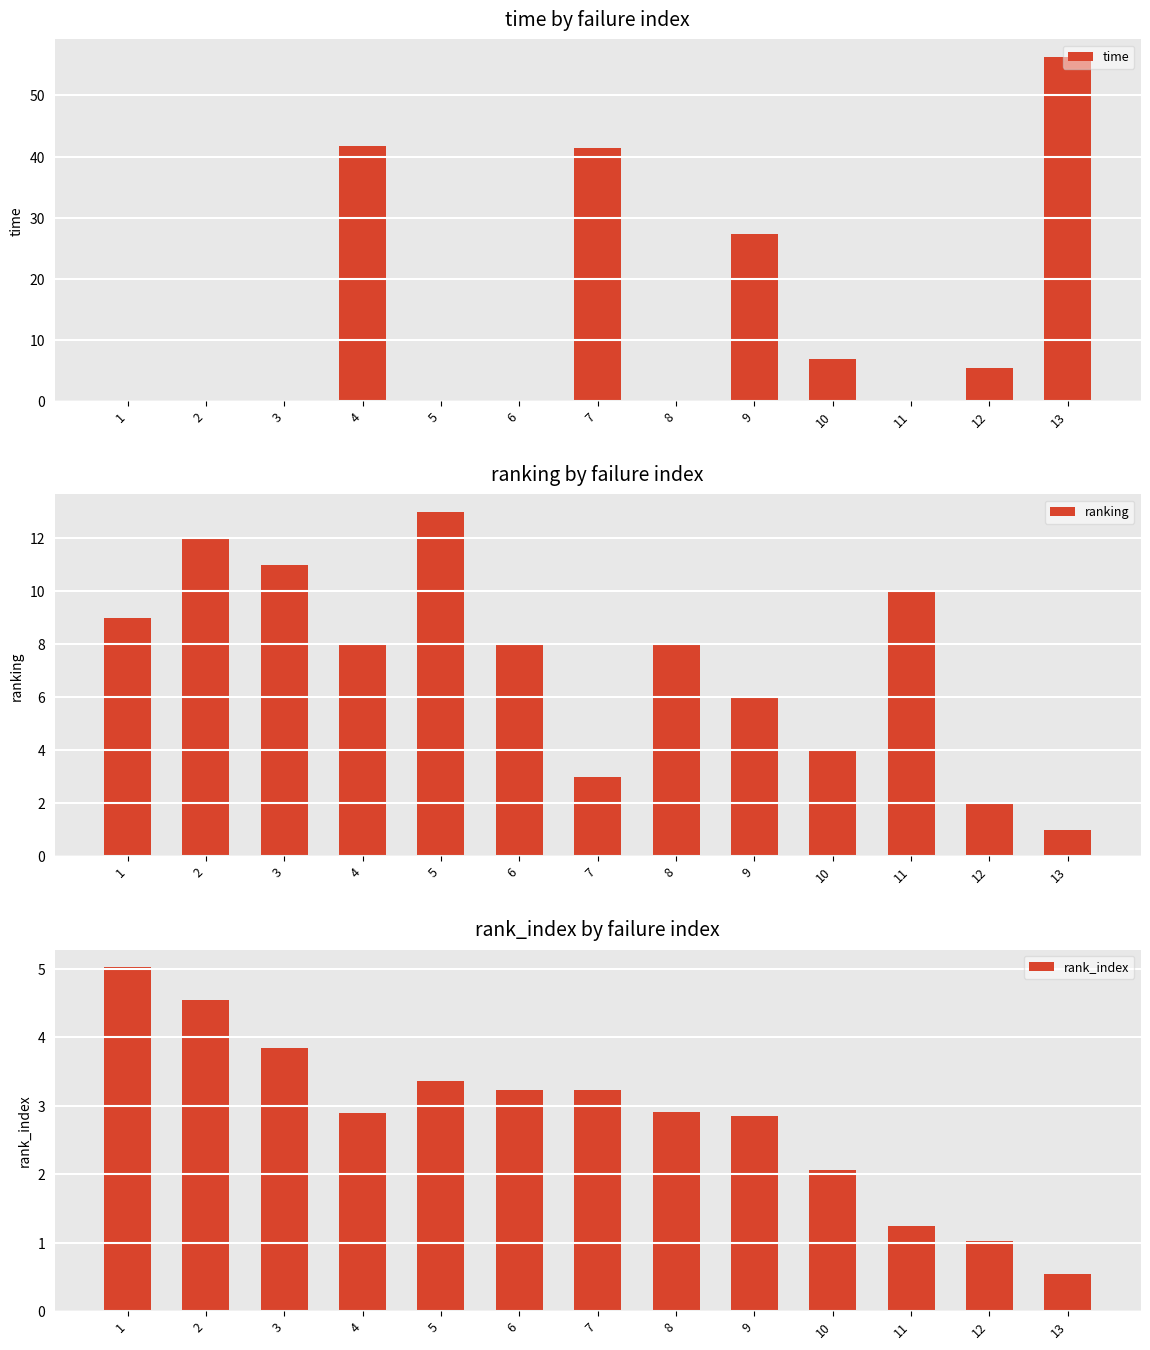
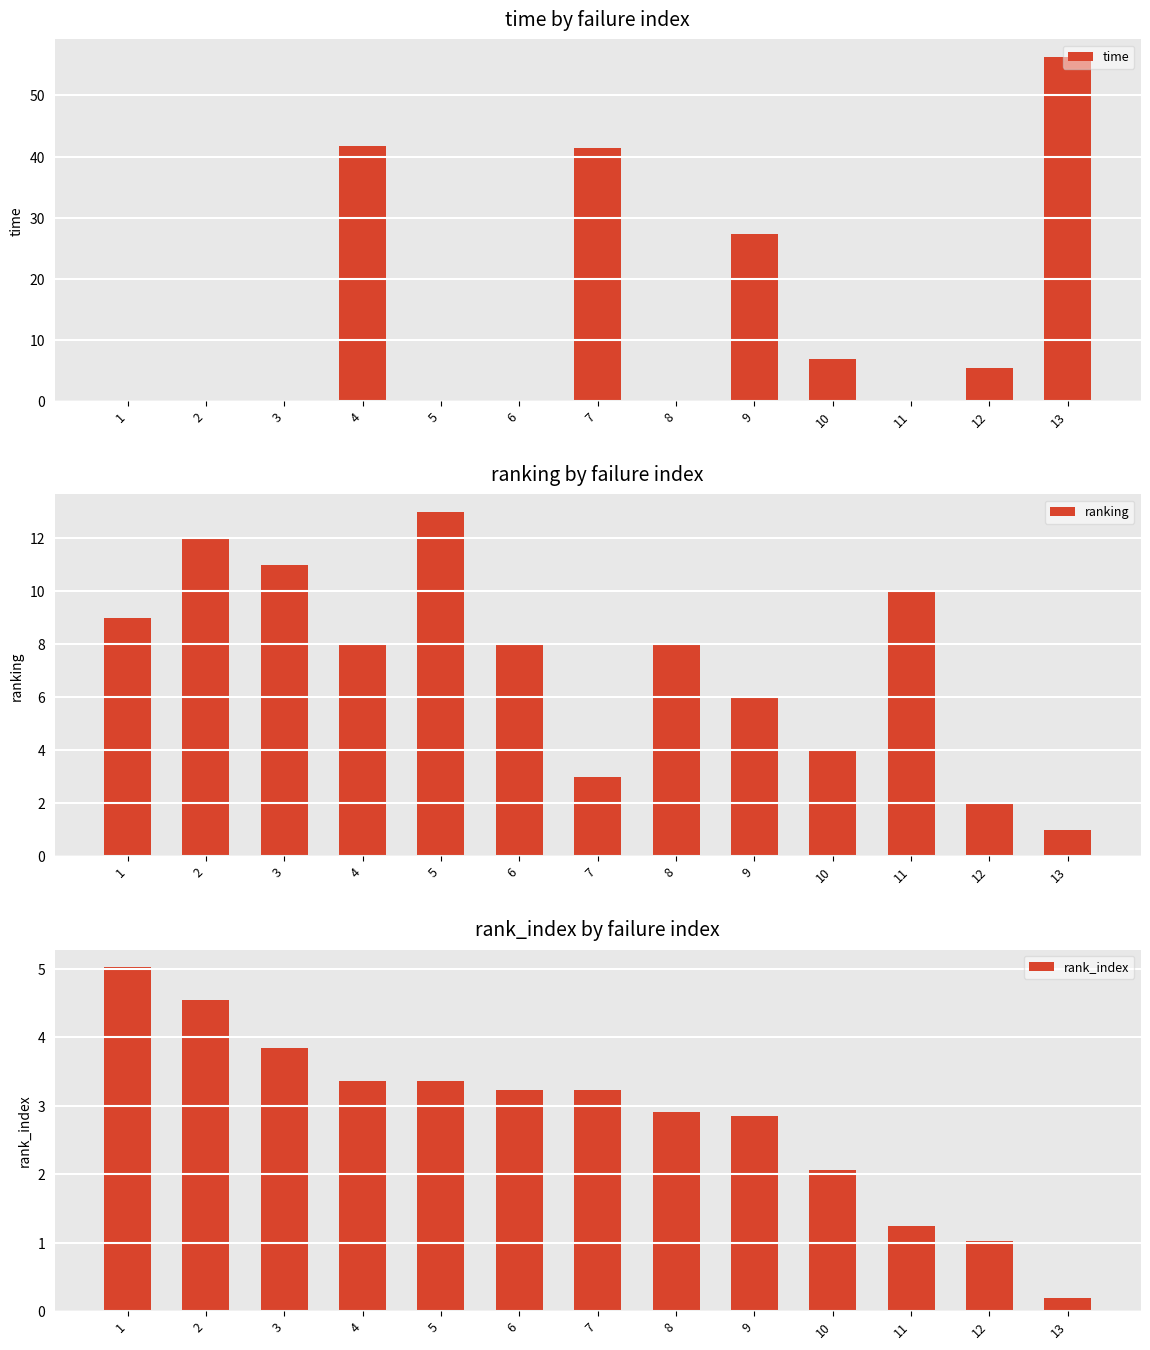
rank_index by failure index, 4: 2.9 -> 3.4
rank_index by failure index, 13: 0.5 -> 0.2
